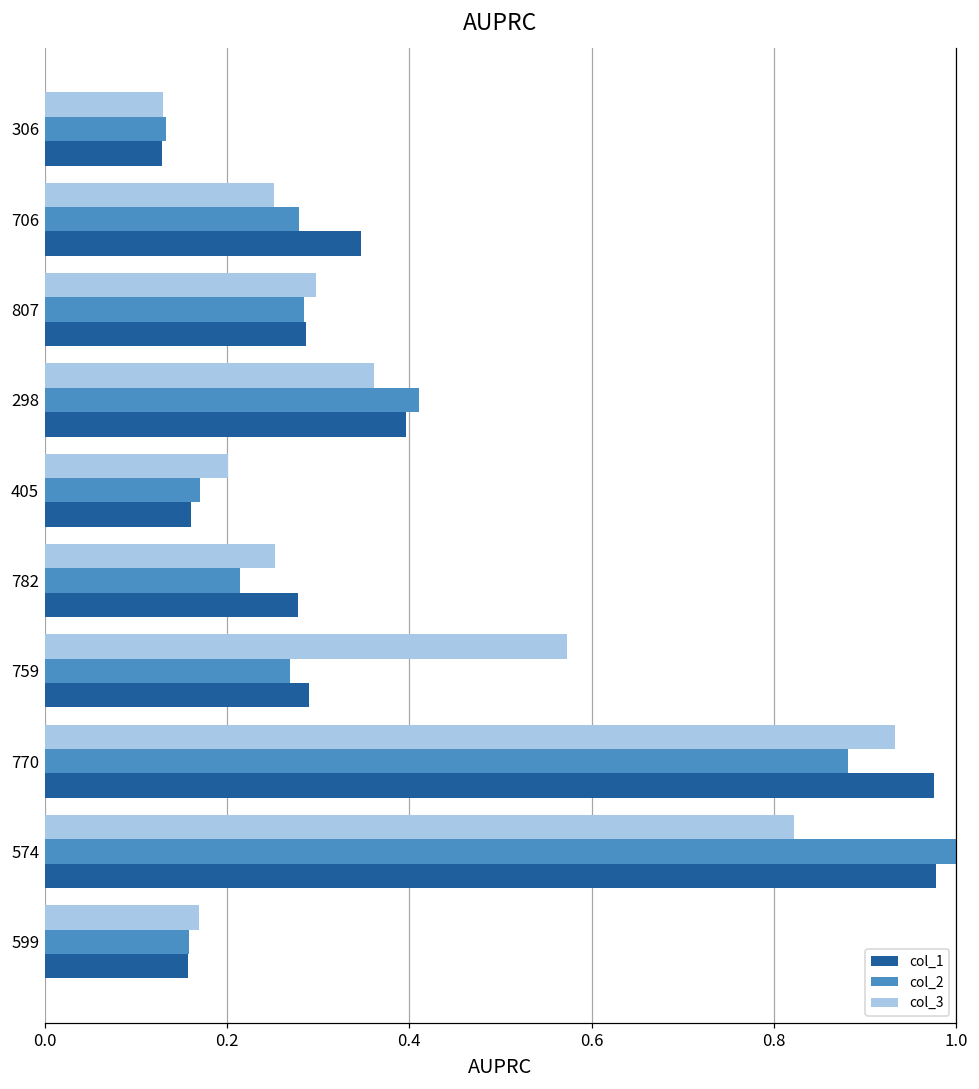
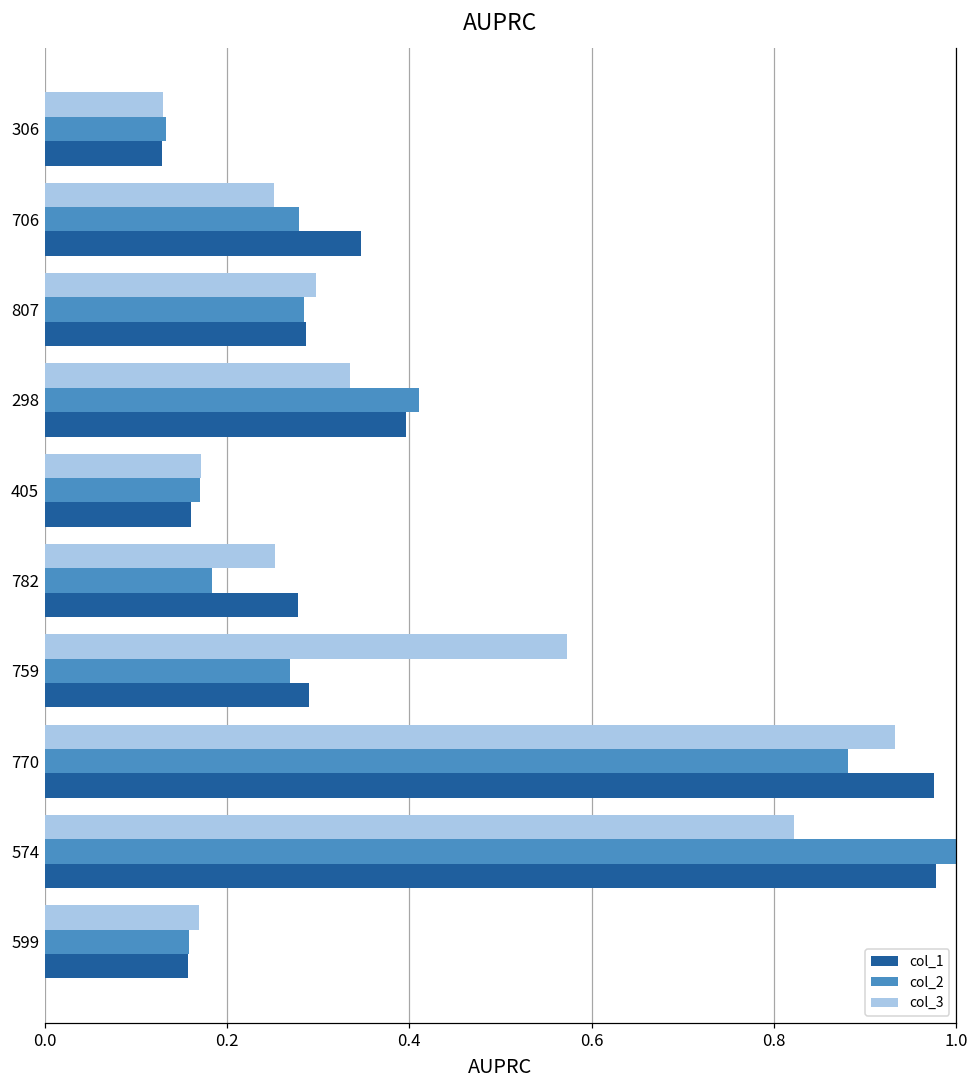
col_3, 298: 0.36 -> 0.33
col_3, 405: 0.20 -> 0.17
col_2, 782: 0.21 -> 0.18
